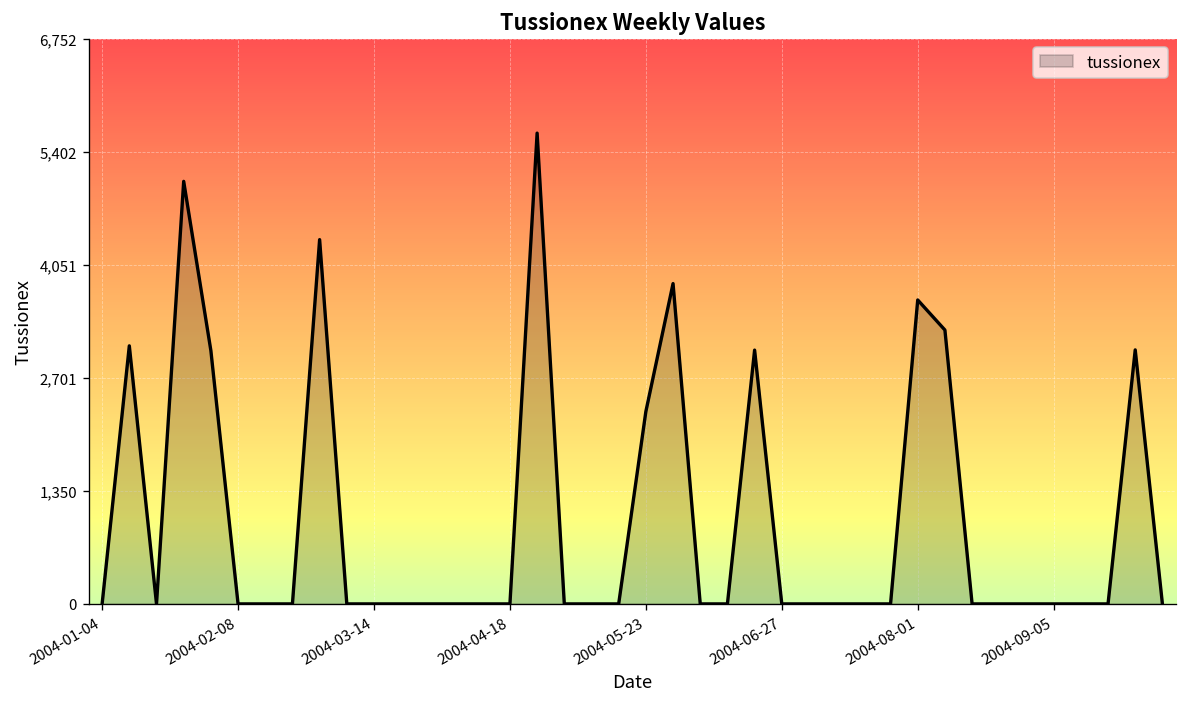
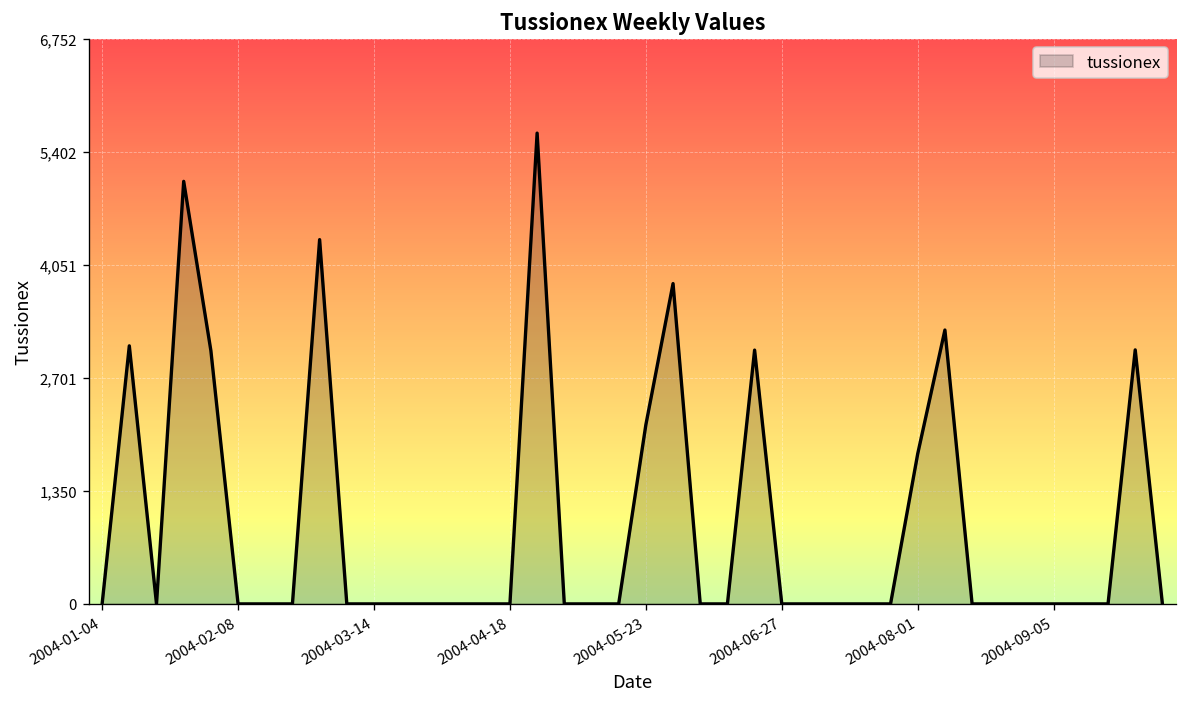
2004-05-23: 2,300 -> 2,100
2004-08-01: 3,600 -> 1,800
